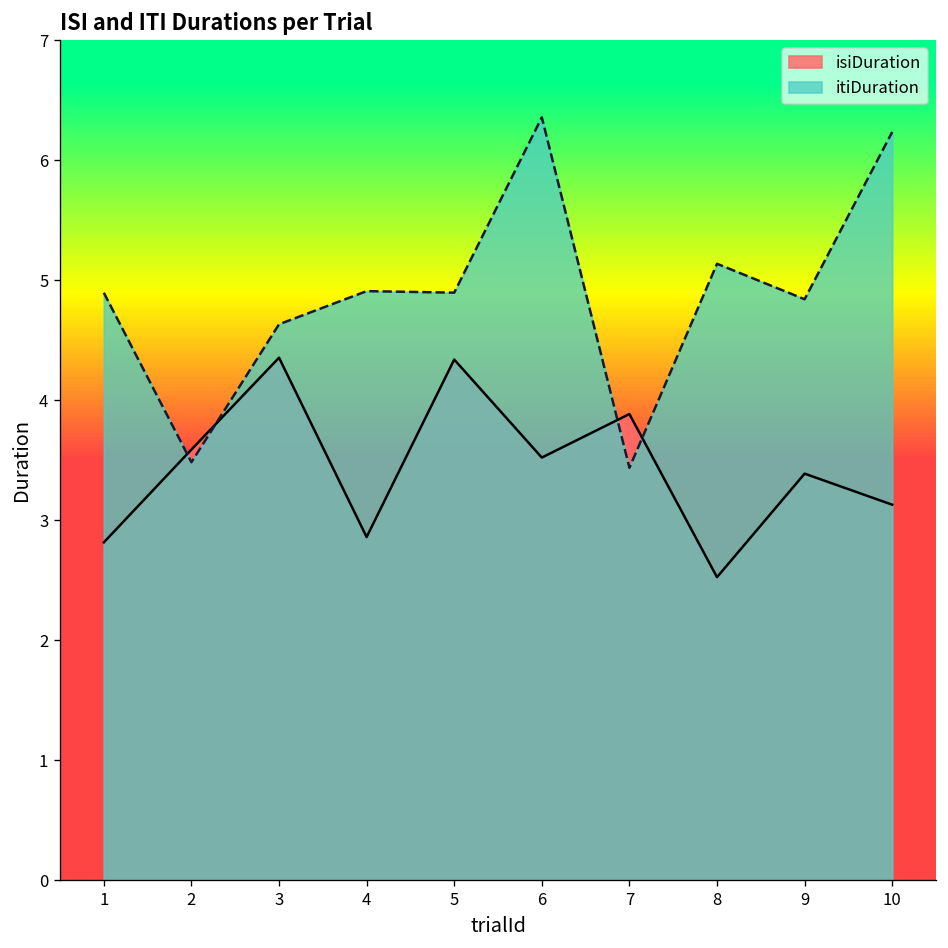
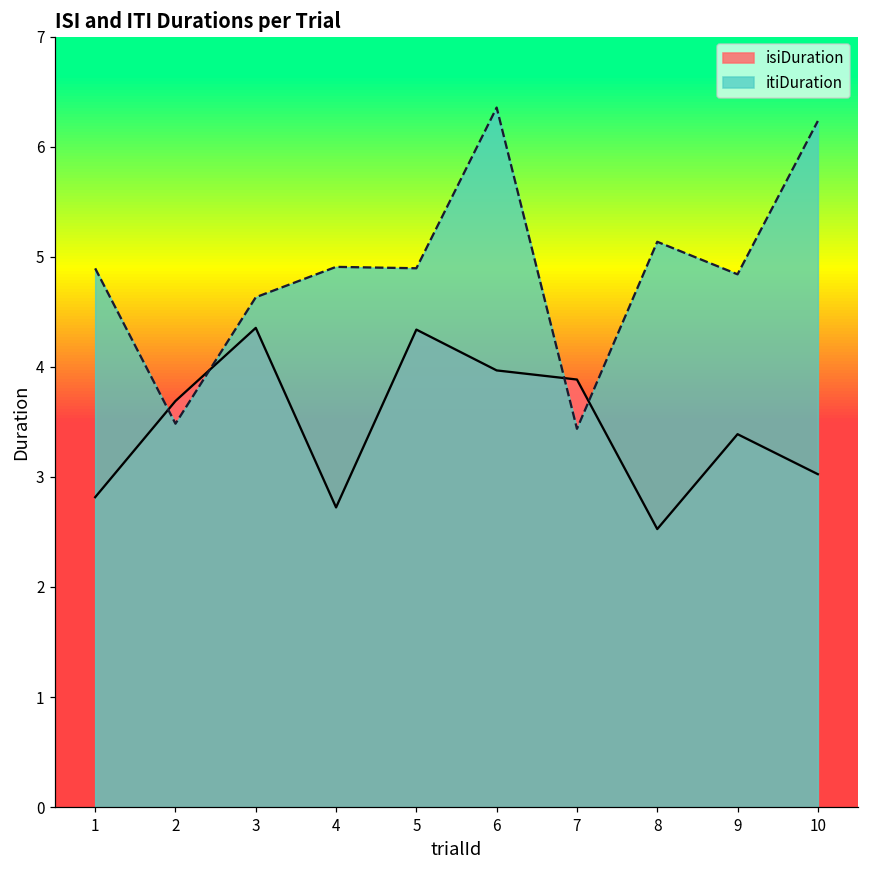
isiDuration, 2: 3.59 -> 3.69
isiDuration, 4: 2.86 -> 2.72
isiDuration, 6: 3.52 -> 3.97
isiDuration, 10: 3.13 -> 3.02
